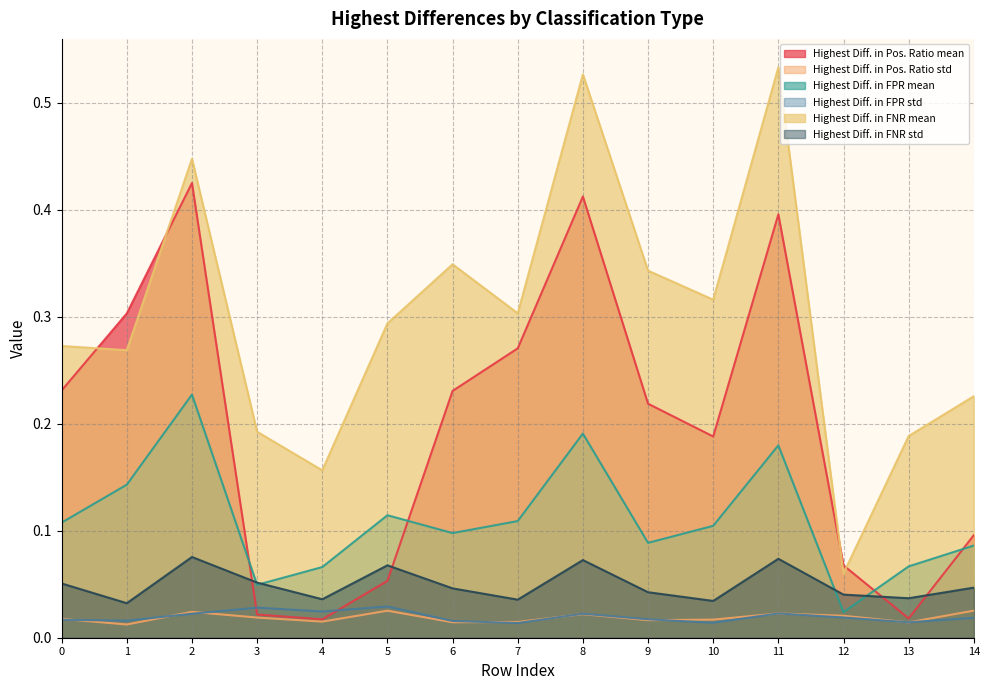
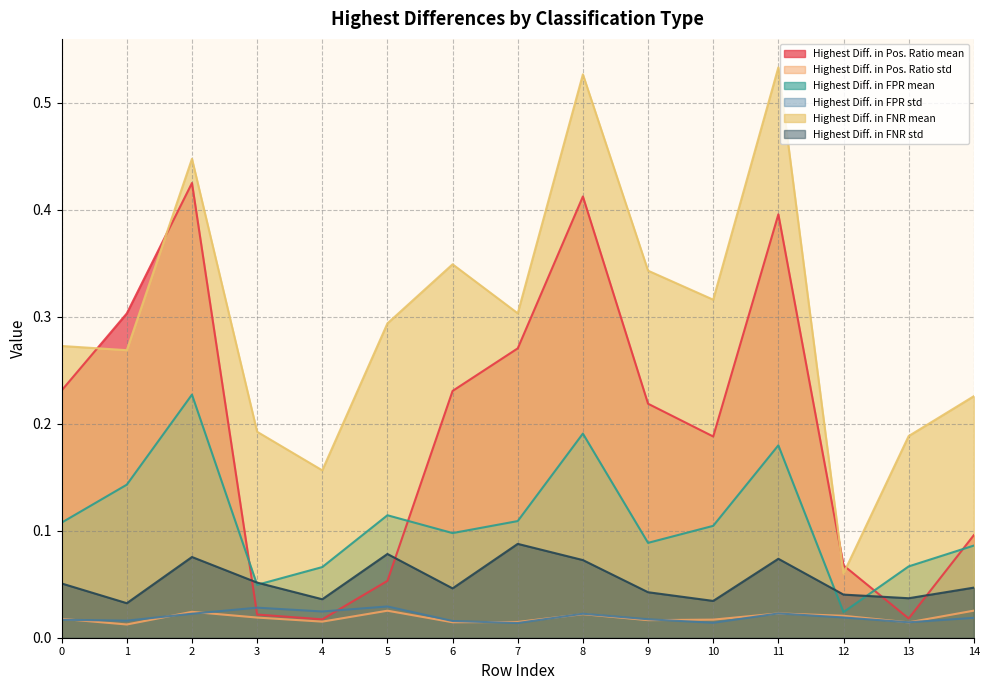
Highest Diff. in FNR std, 5: 0.068 -> 0.078
Highest Diff. in FNR std, 7: 0.036 -> 0.088
